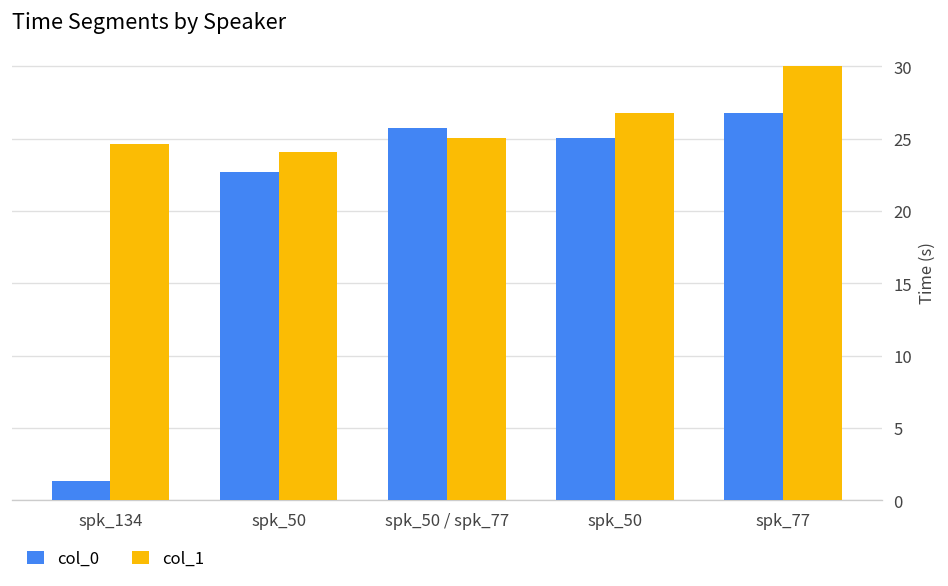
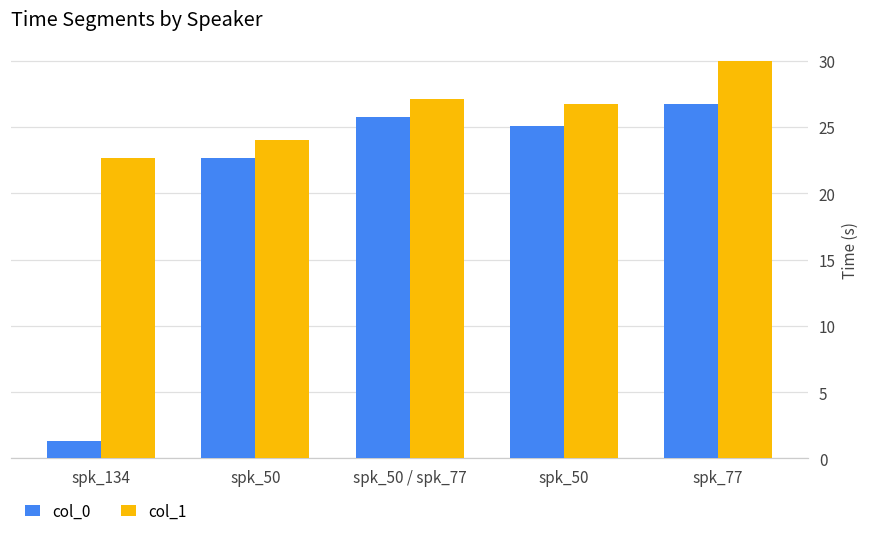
col_1, spk_134: 24.6 -> 22.7
col_1, spk_50 / spk_77: 25.0 -> 27.1
